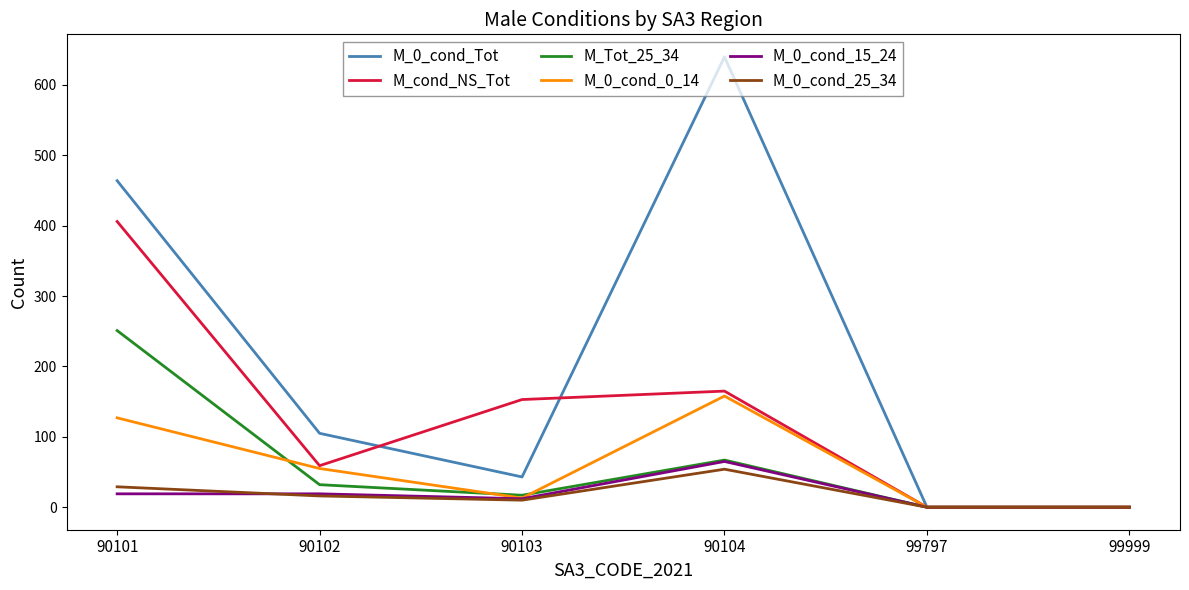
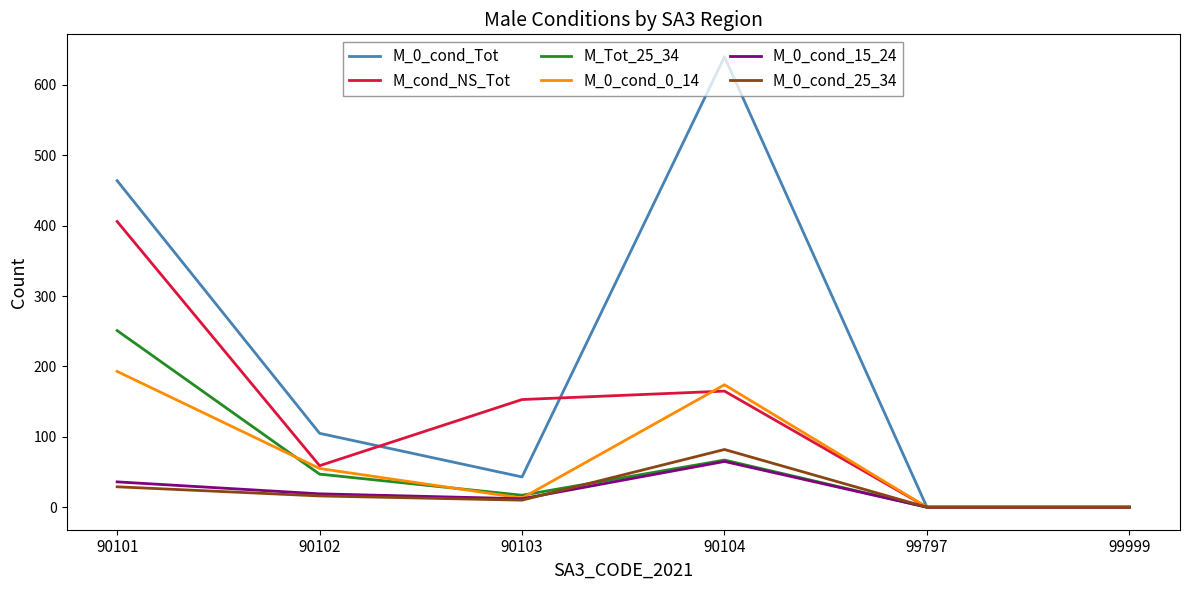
M_0_cond_0_14, 90101: 130 -> 190
M_0_cond_15_24, 90101: 20 -> 40
M_Tot_25_34, 90102: 30 -> 50
M_0_cond_0_14, 90104: 160 -> 170
M_0_cond_25_34, 90104: 50 -> 80
